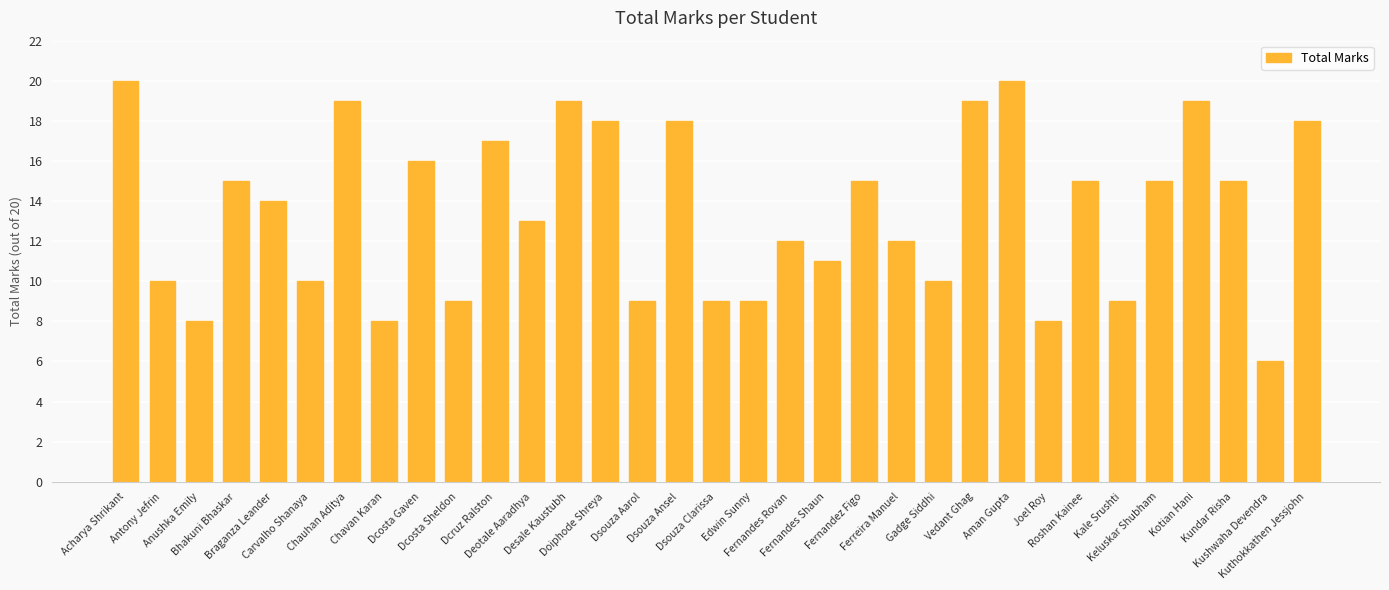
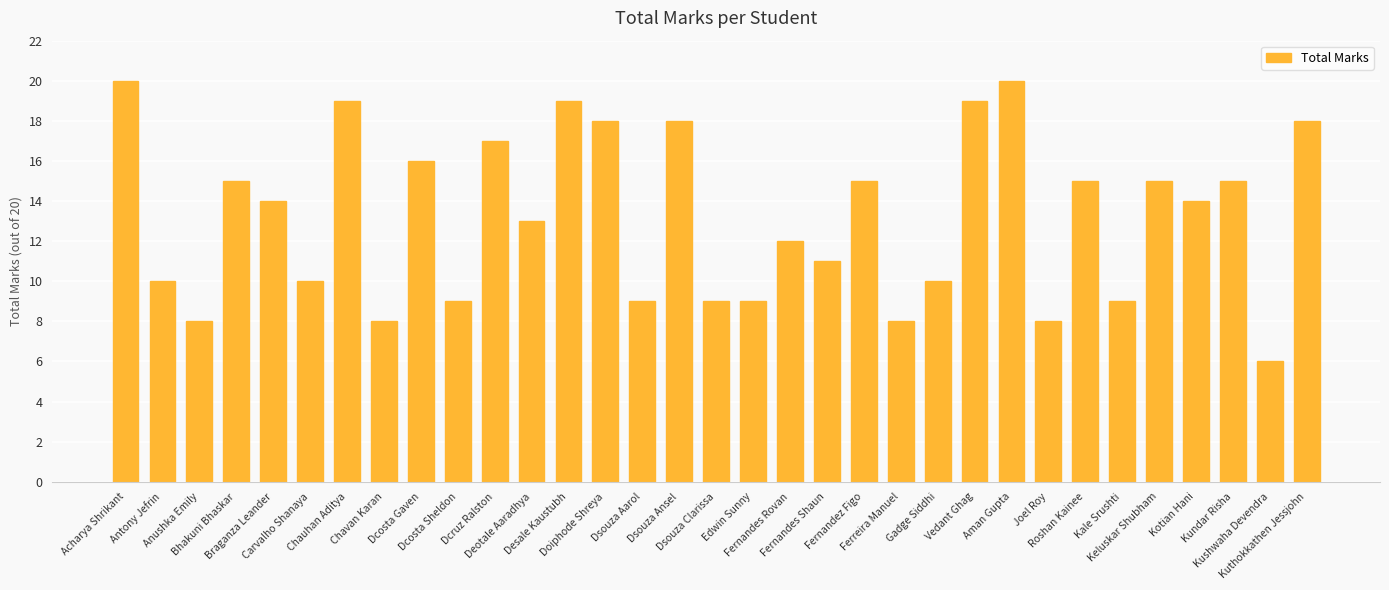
Ferreira Manuel: 12 -> 8
Kotian Hani: 19 -> 14
